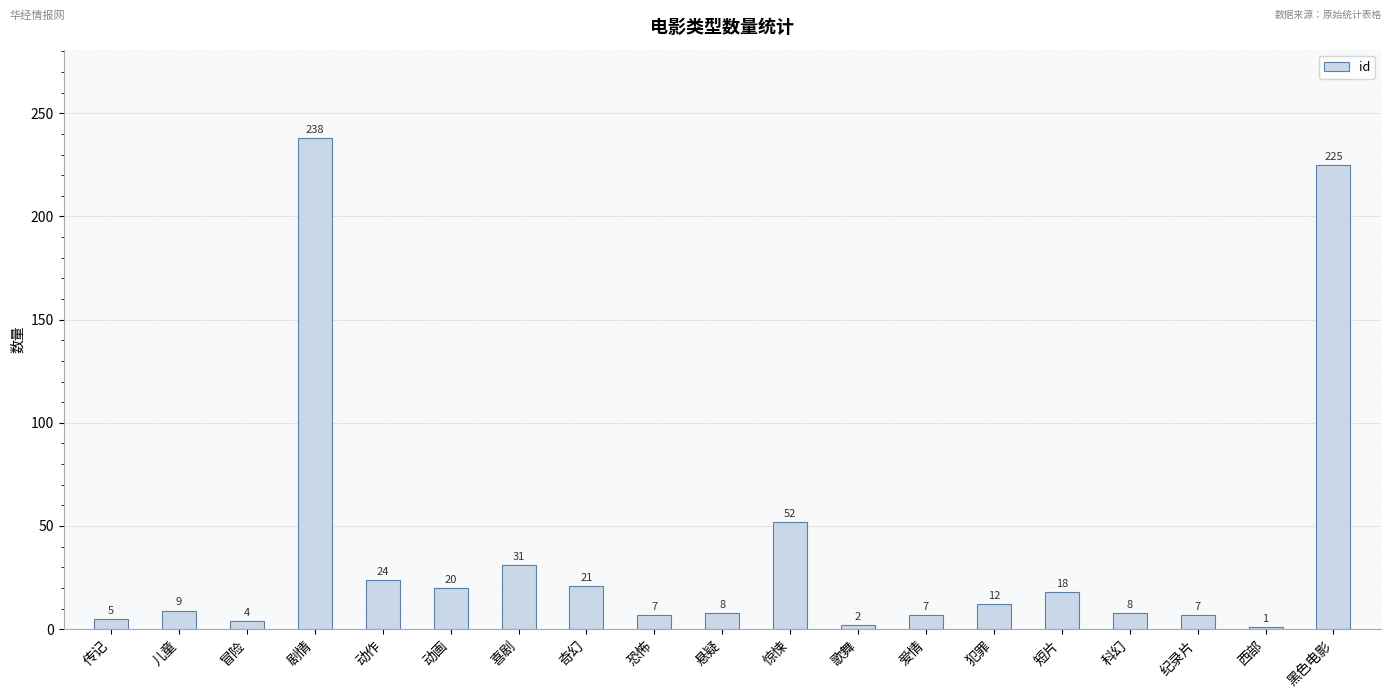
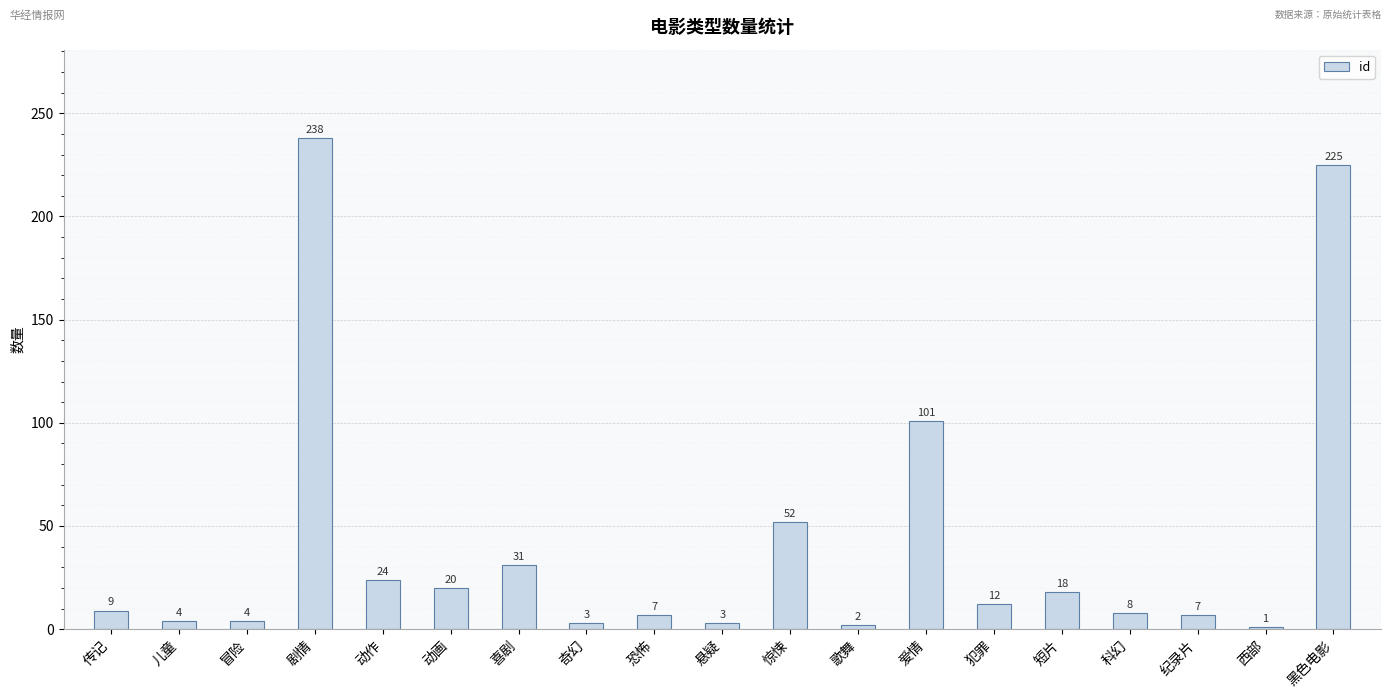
传记: 5 -> 9
儿童: 9 -> 4
奇幻: 21 -> 3
悬疑: 8 -> 3
爱情: 7 -> 101
